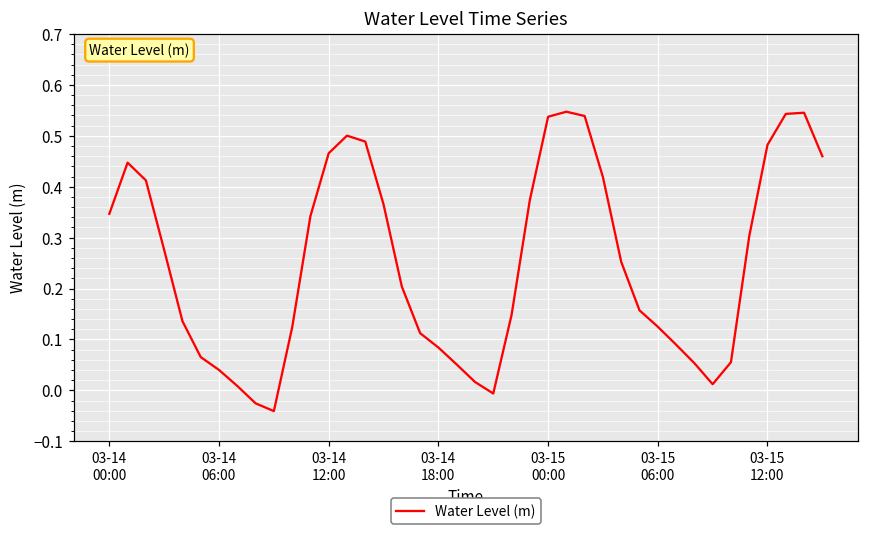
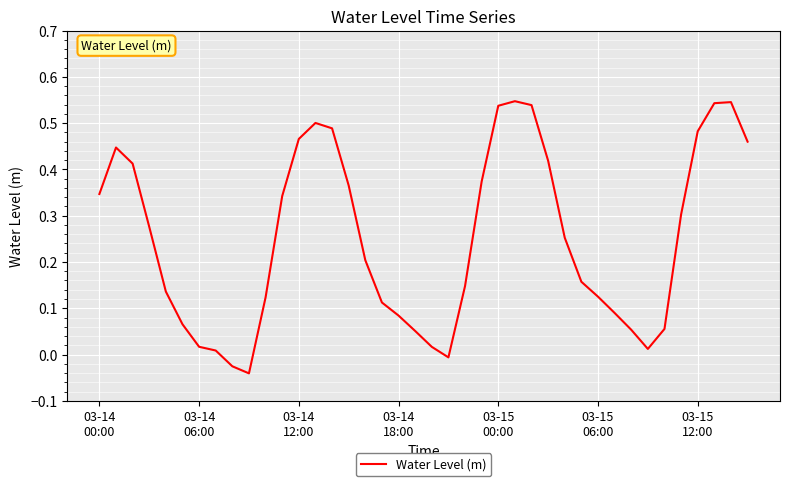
03-14 06:00: 0.04 -> 0.02
